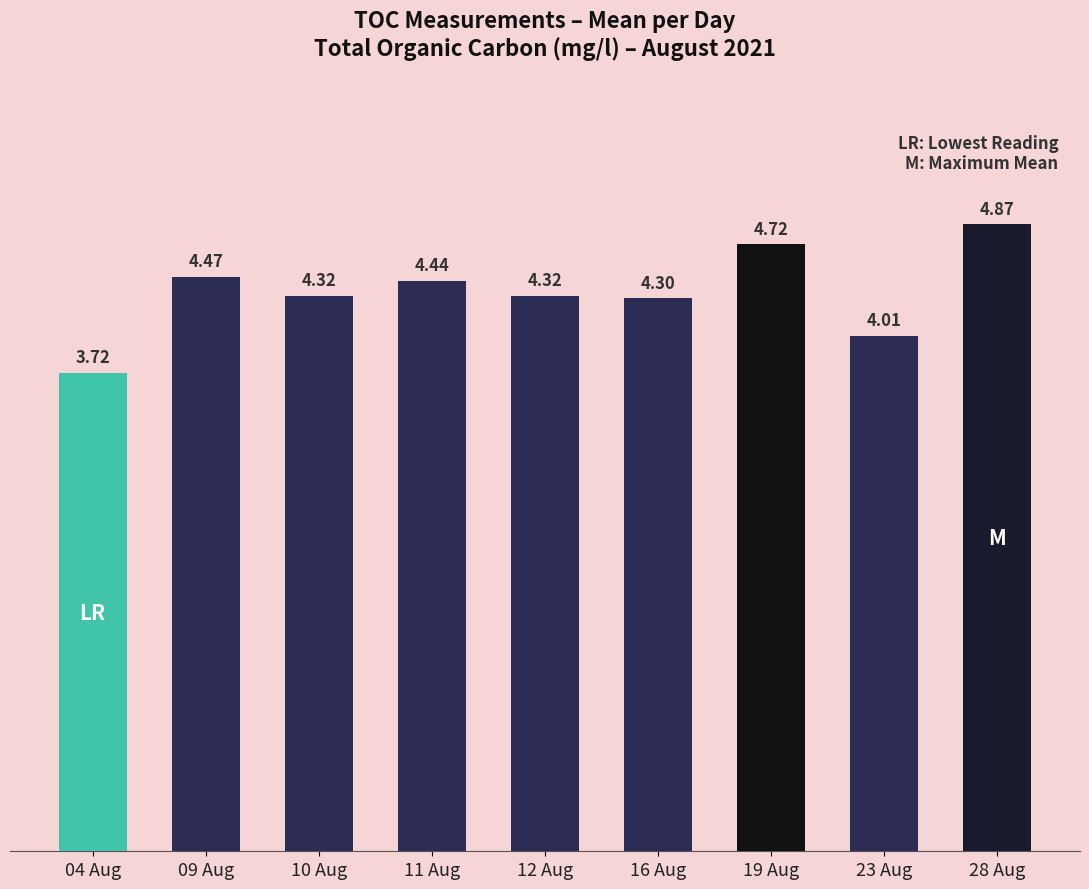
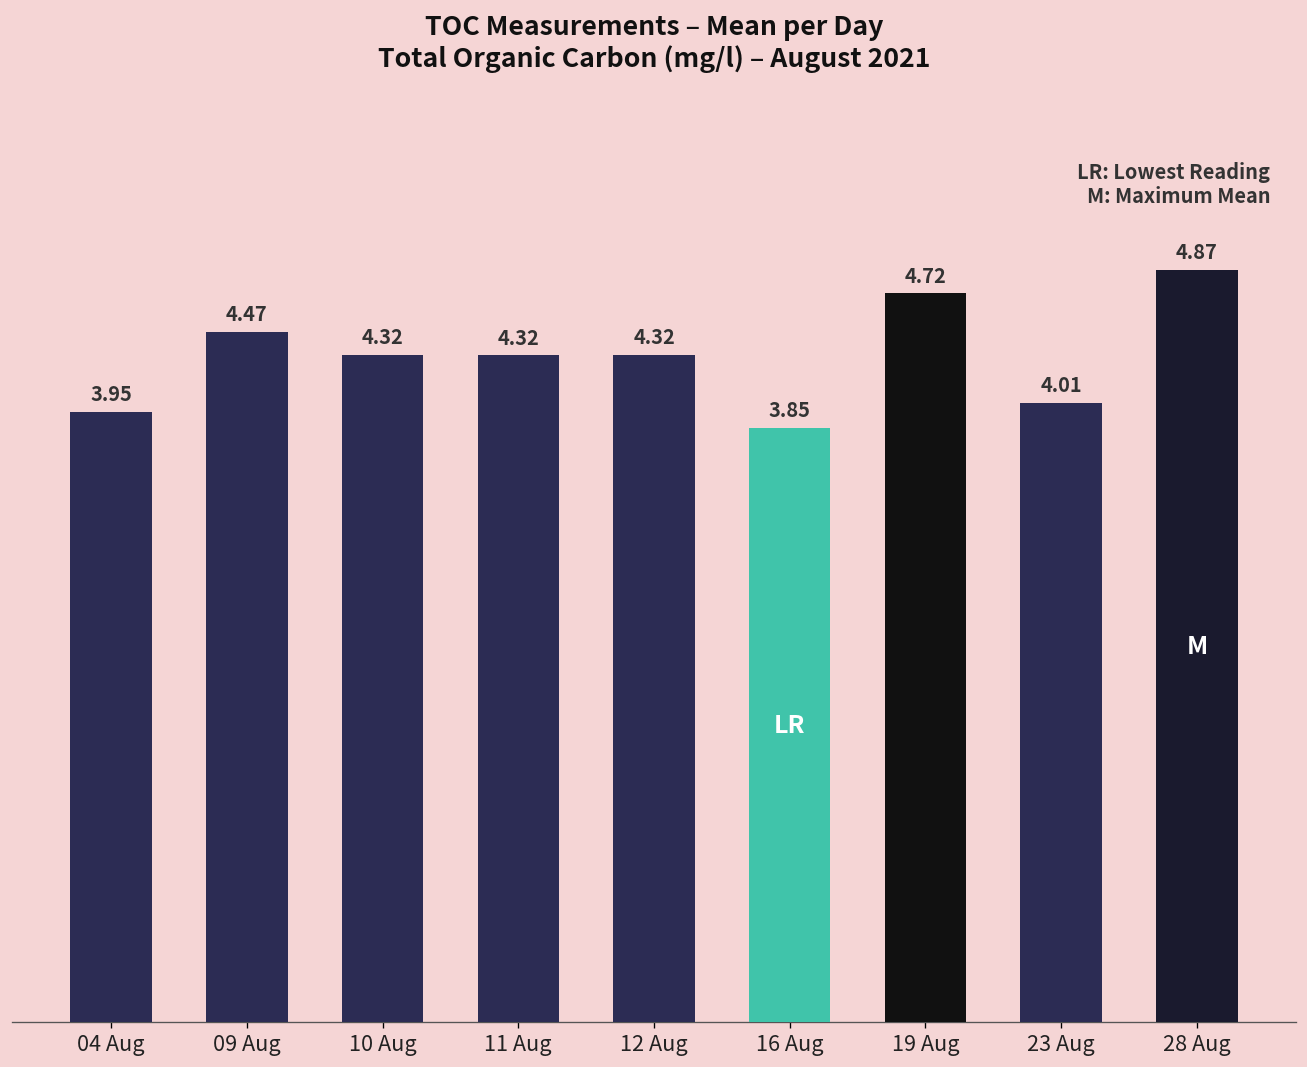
04 Aug: 3.72 -> 3.95
11 Aug: 4.44 -> 4.32
16 Aug: 4.30 -> 3.85
